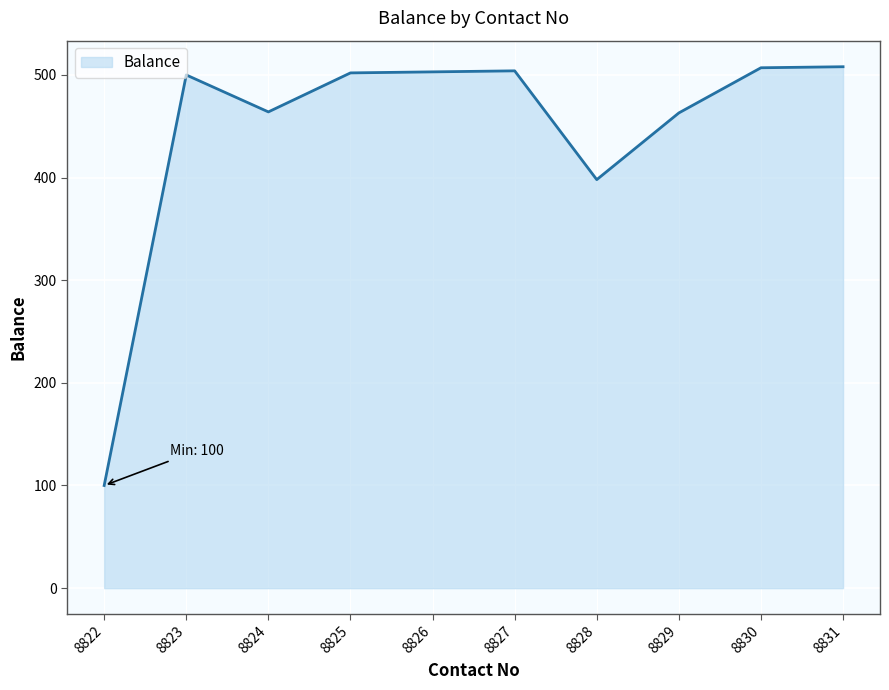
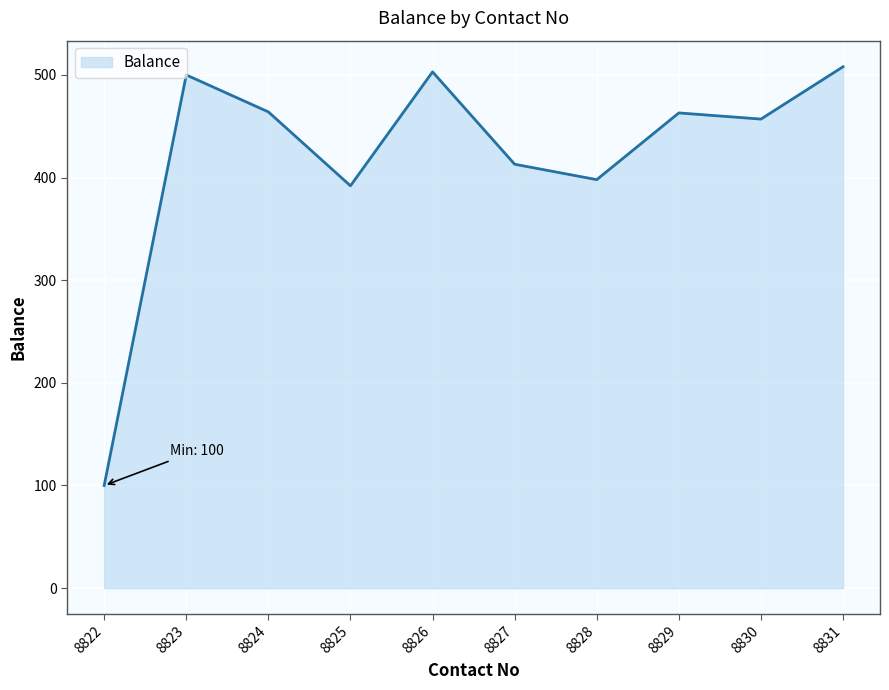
8825: 502 -> 392
8827: 504 -> 413
8830: 507 -> 457
